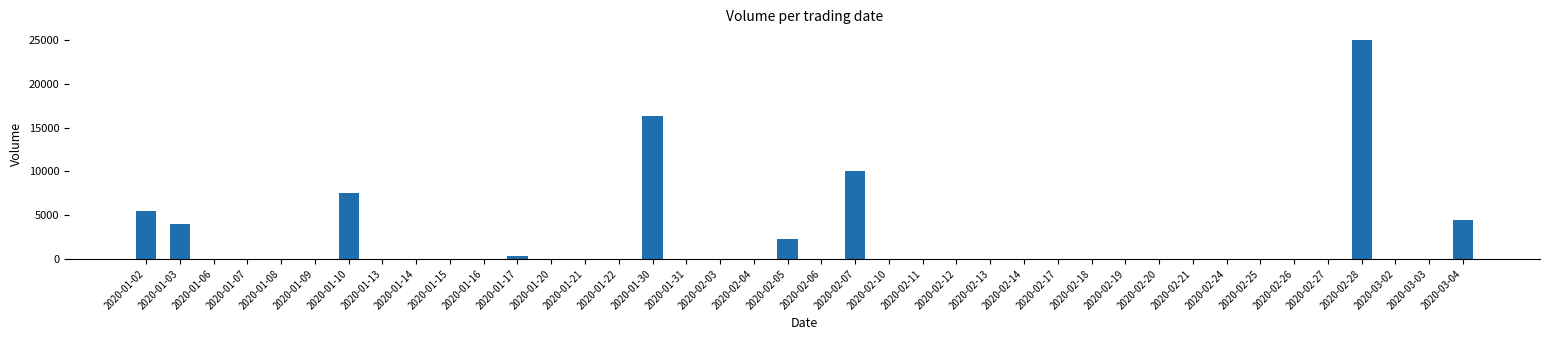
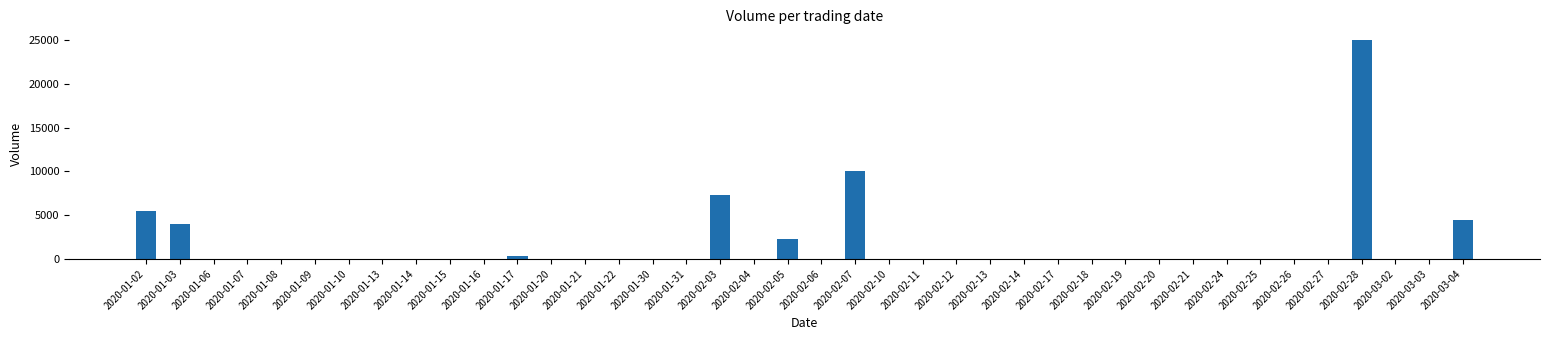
2020-01-10: 8000 -> 0
2020-01-30: 16000 -> 0
2020-02-03: 0 -> 7000
